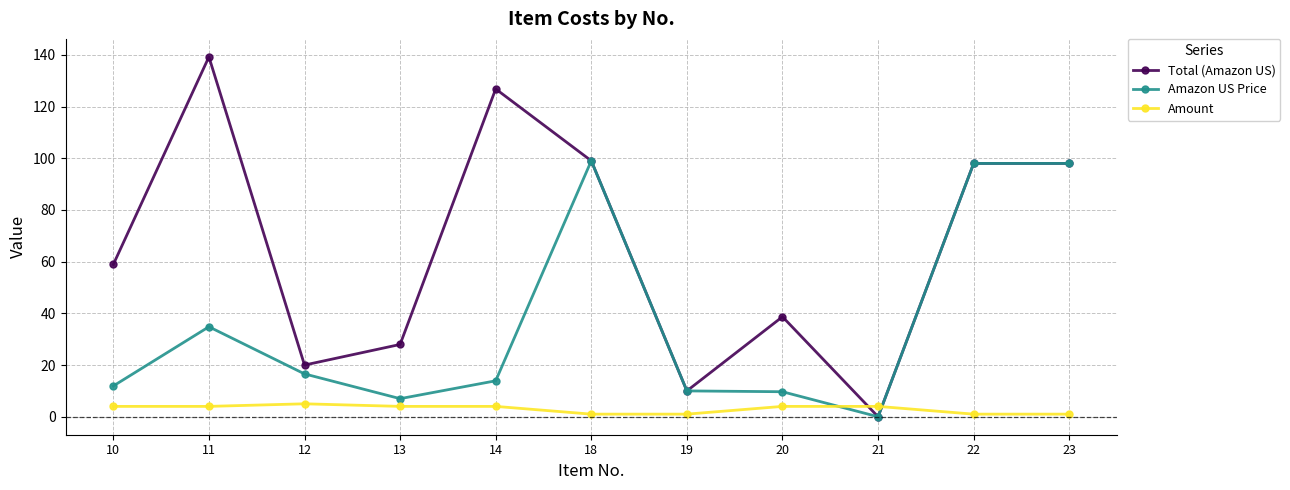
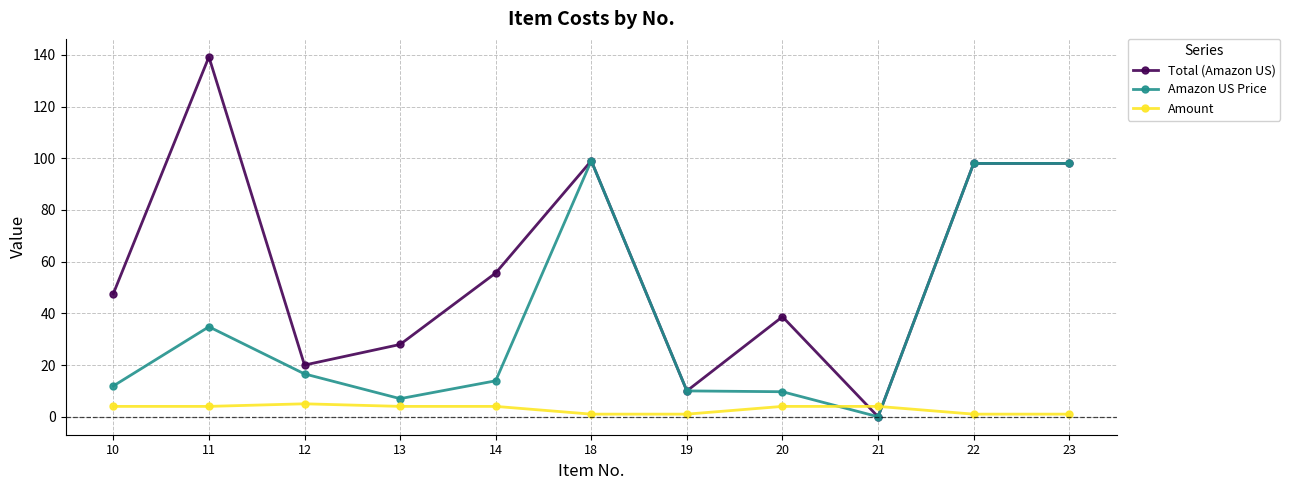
Total (Amazon US), 10: 59 -> 48
Total (Amazon US), 14: 127 -> 56
